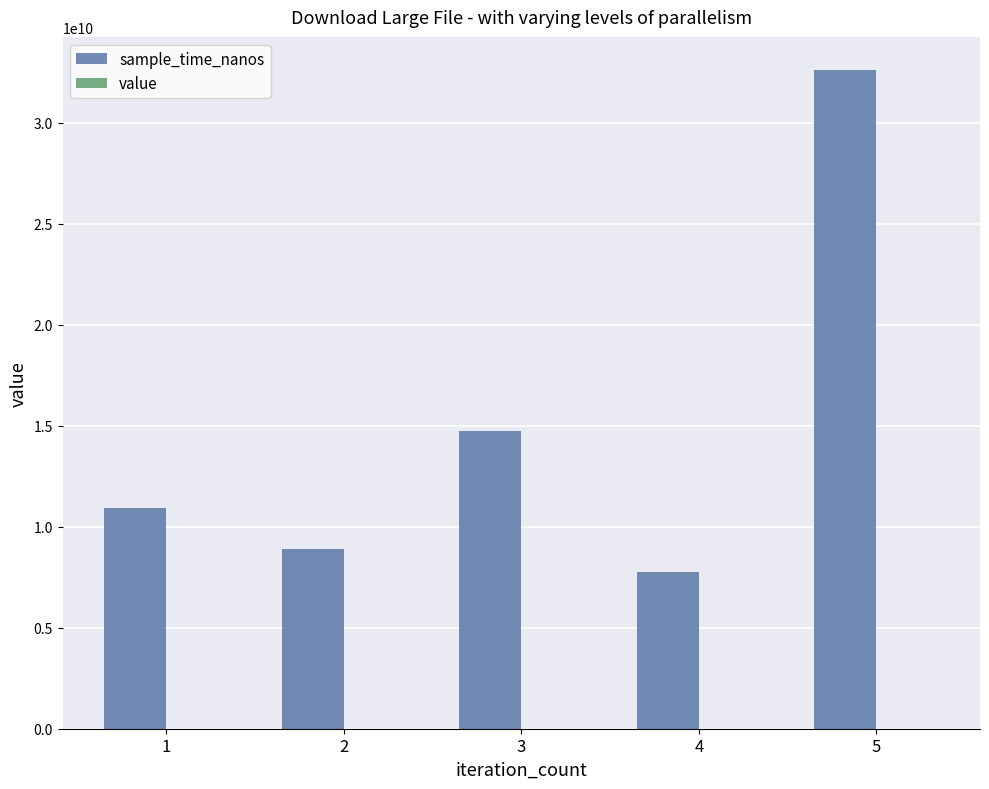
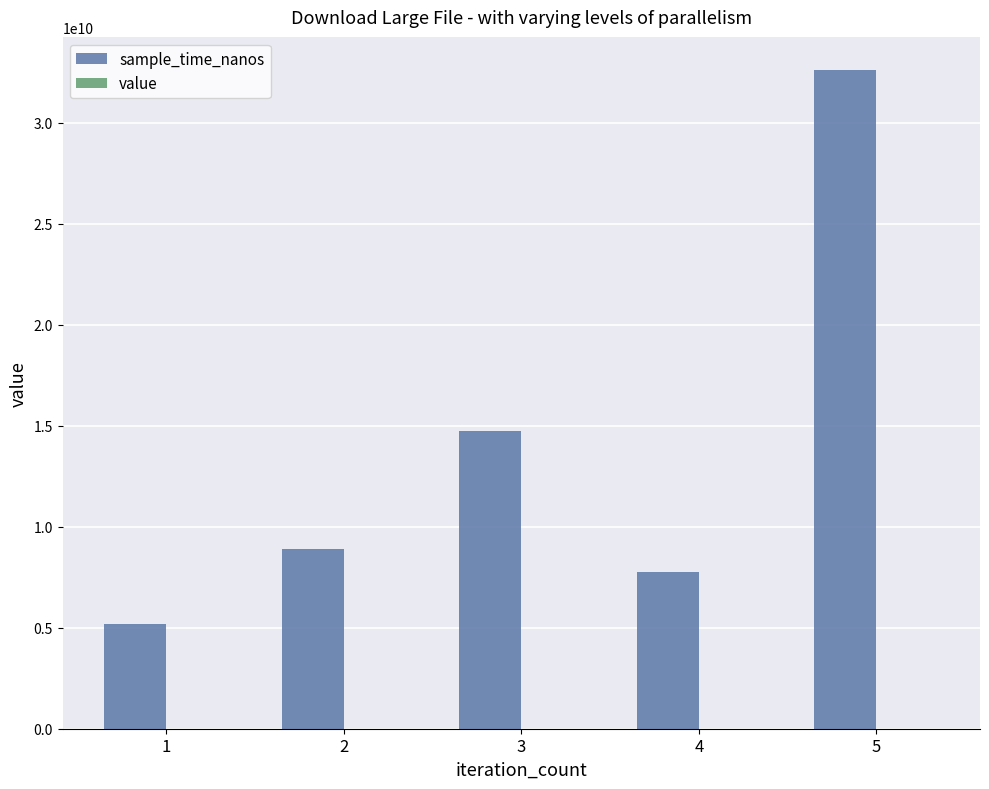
sample_time_nanos, 1: 10900000000 -> 5200000000
